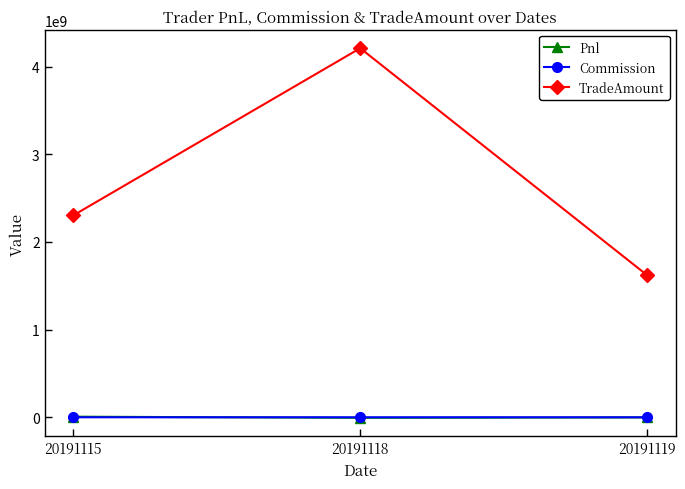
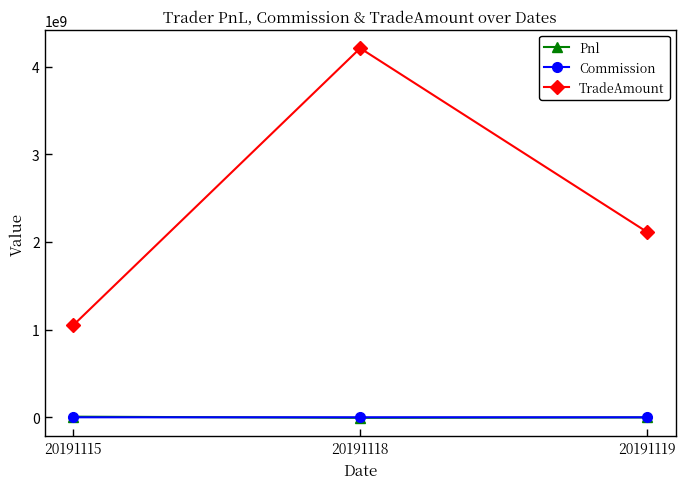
TradeAmount, 20191115: 2300000000 -> 1100000000
TradeAmount, 20191119: 1600000000 -> 2100000000
